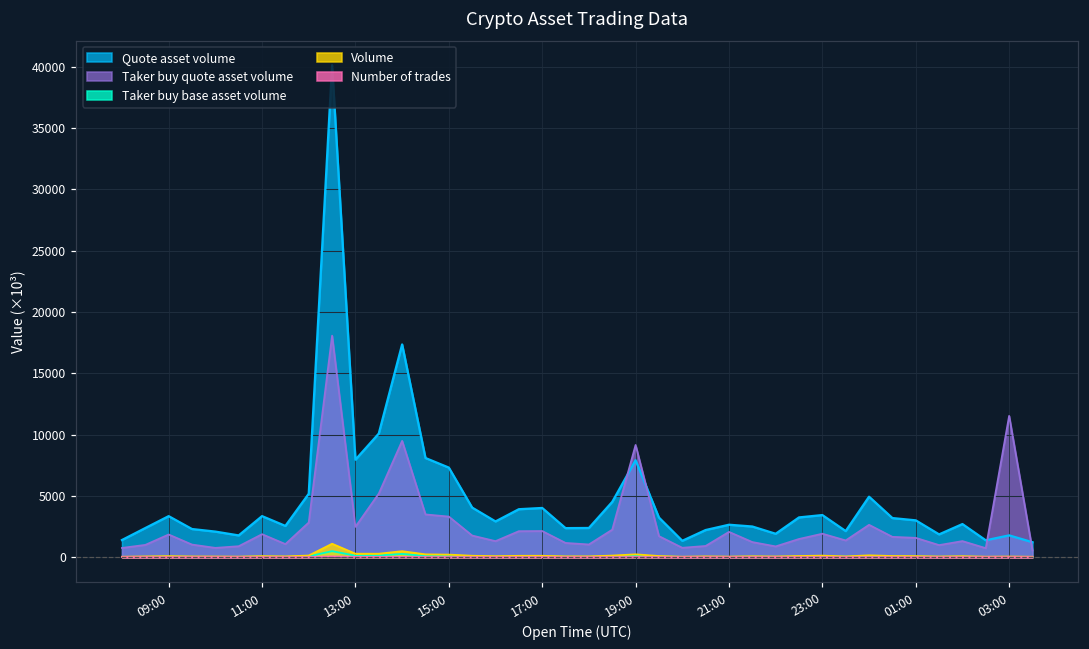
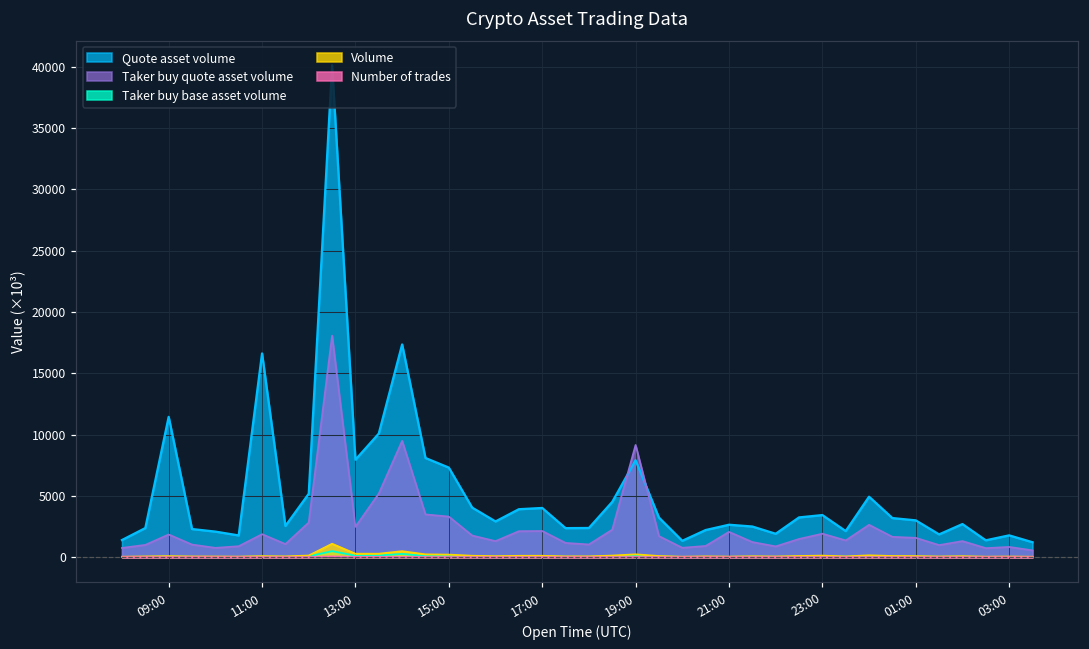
Quote asset volume, 09:00: 3300 -> 11400
Quote asset volume, 11:00: 3400 -> 16600
Taker buy quote asset volume, 03:00: 11500 -> 800
